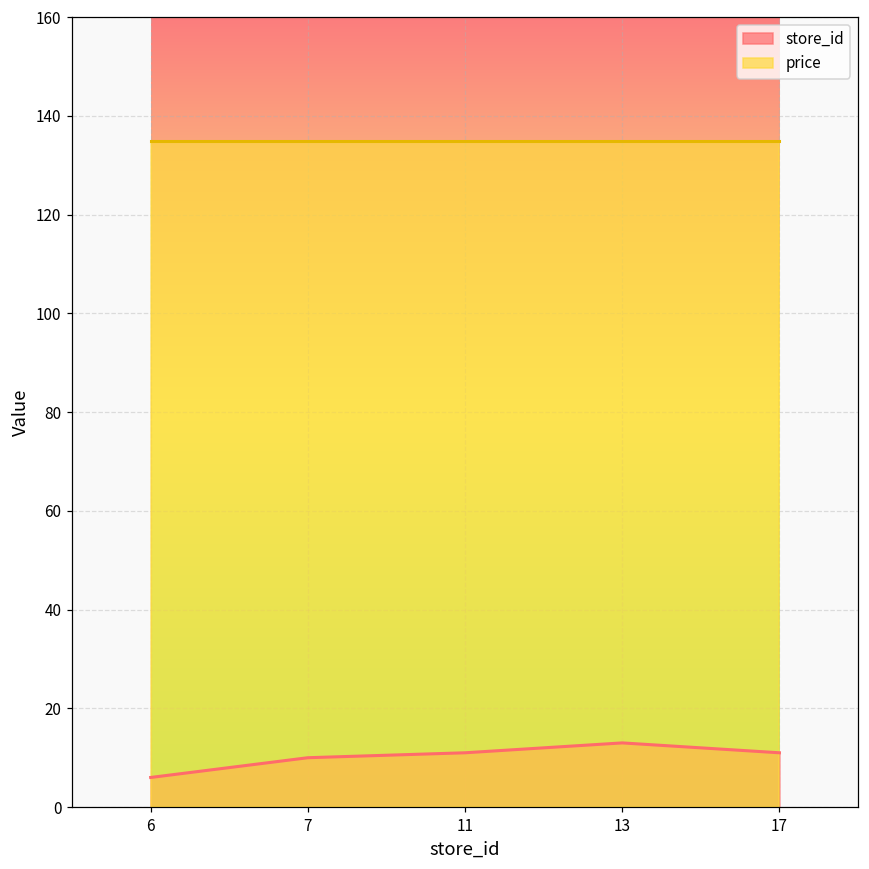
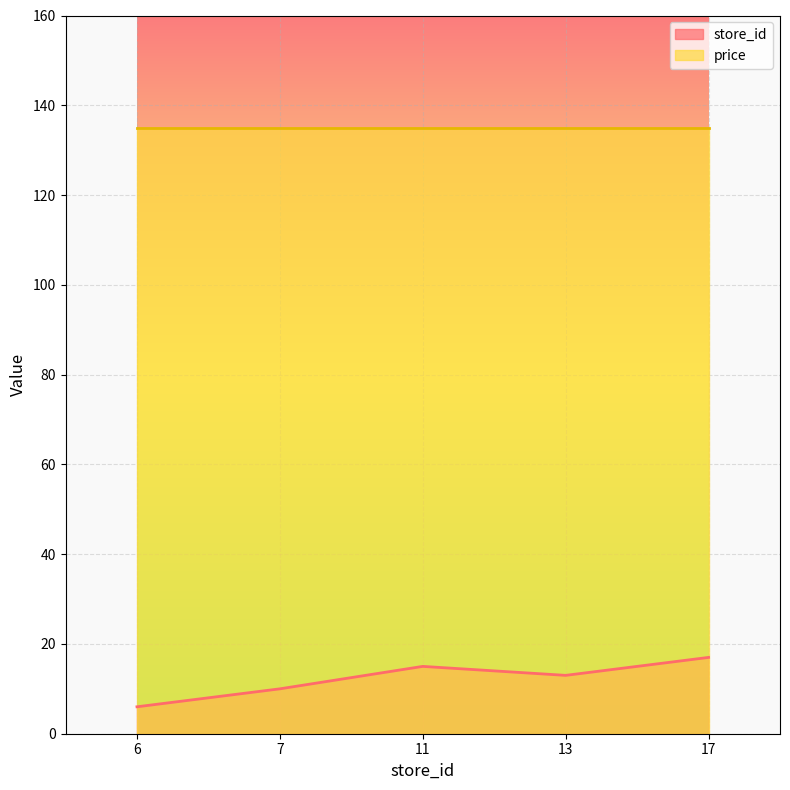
store_id, 11: 11 -> 15
store_id, 17: 11 -> 17
